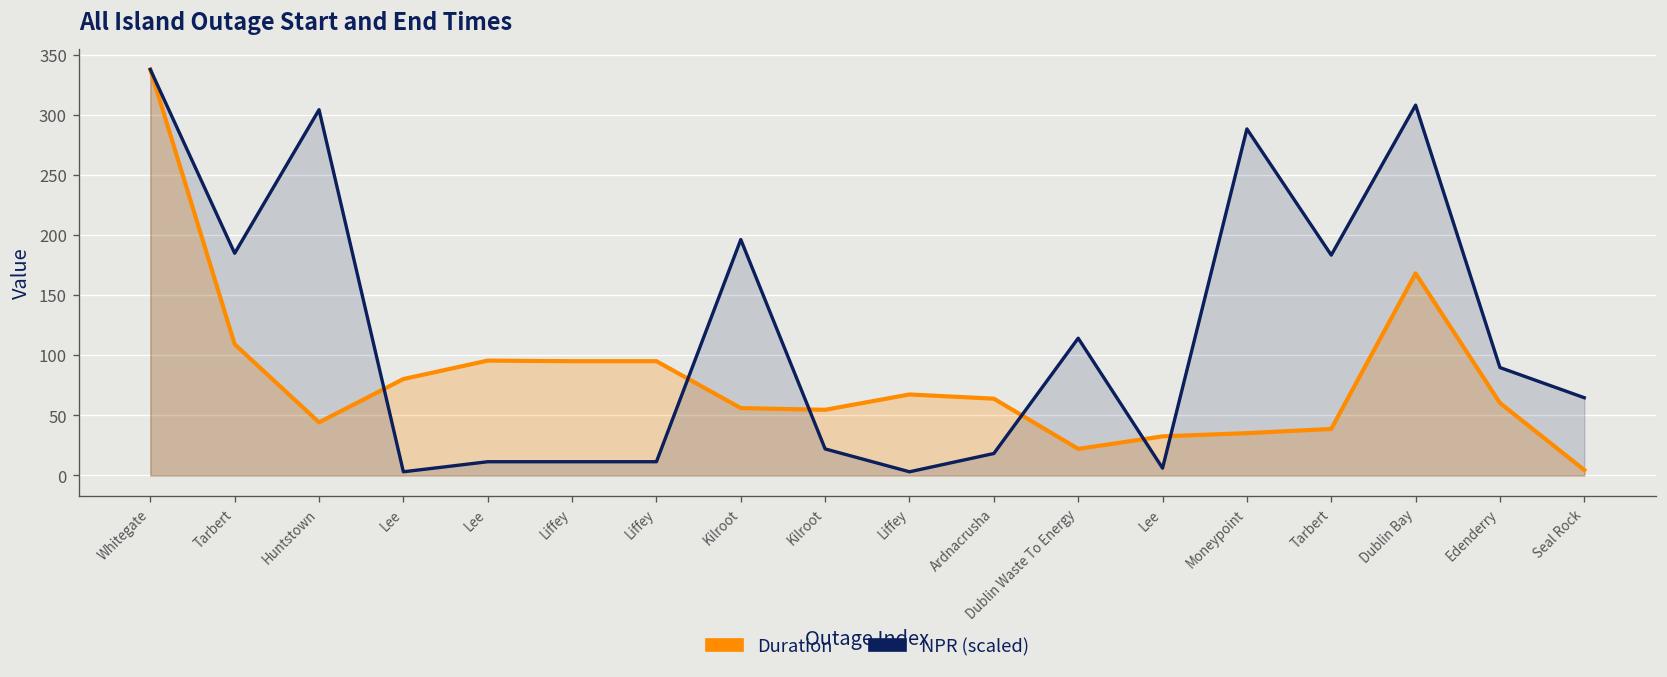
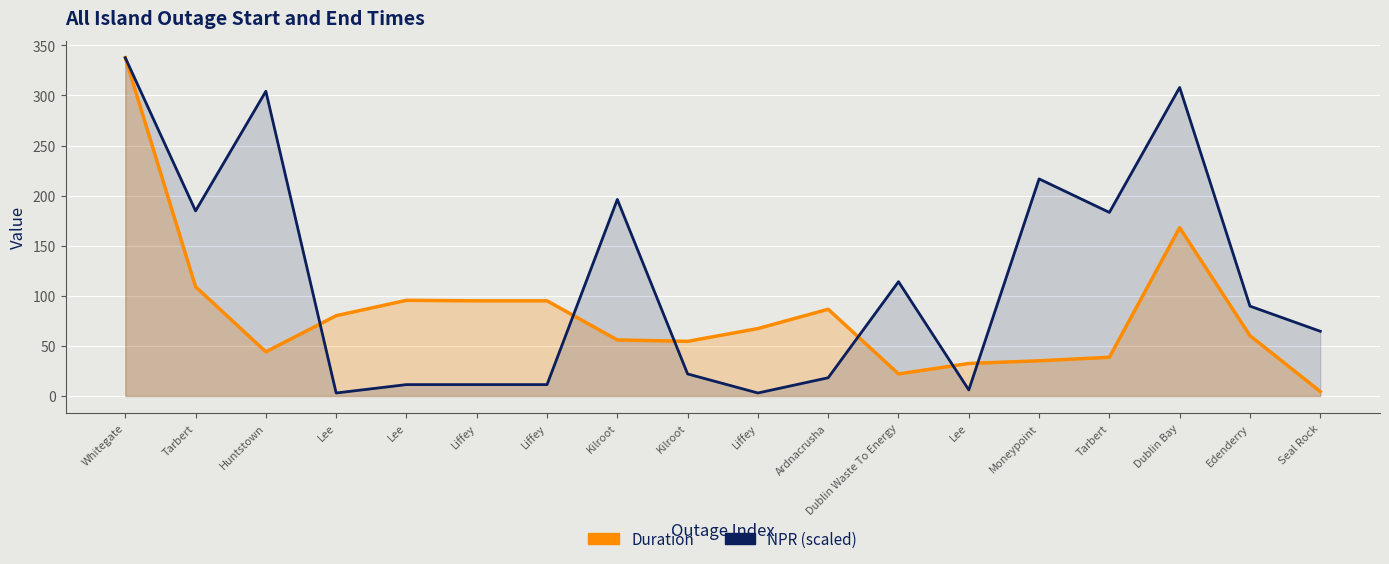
Duration, Ardnacrusha: 64 -> 87
NPR (scaled), Moneypoint: 288 -> 217
